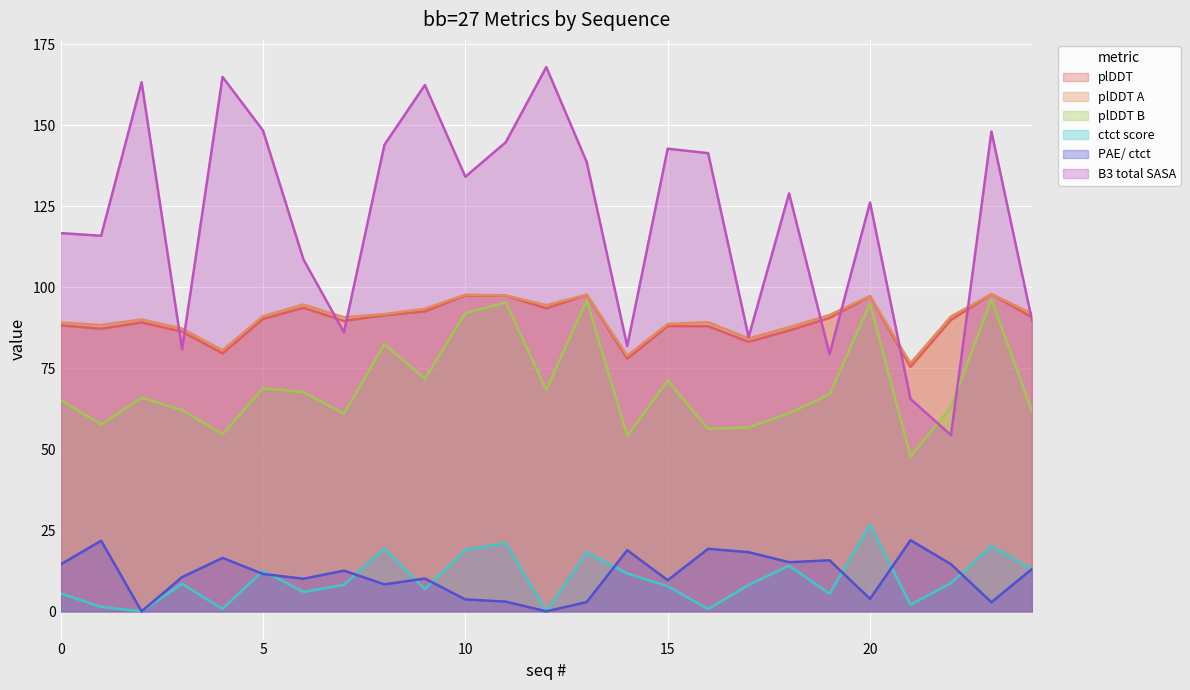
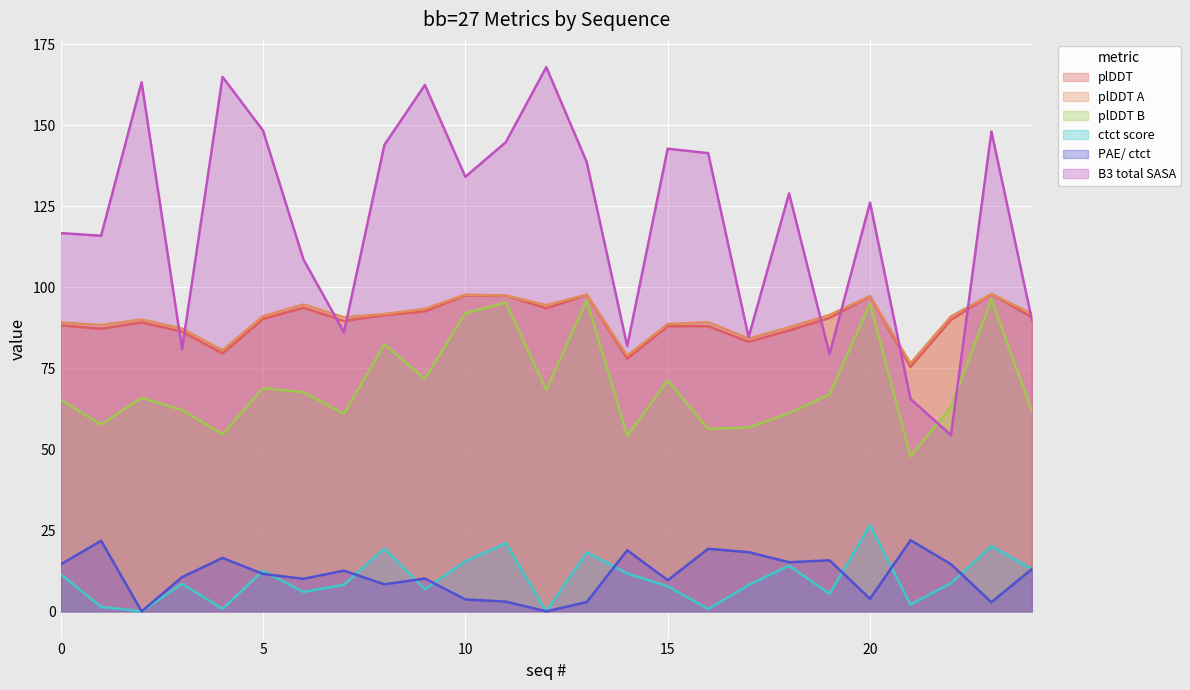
ctct score, 0: 6 -> 11
ctct score, 10: 19 -> 15
